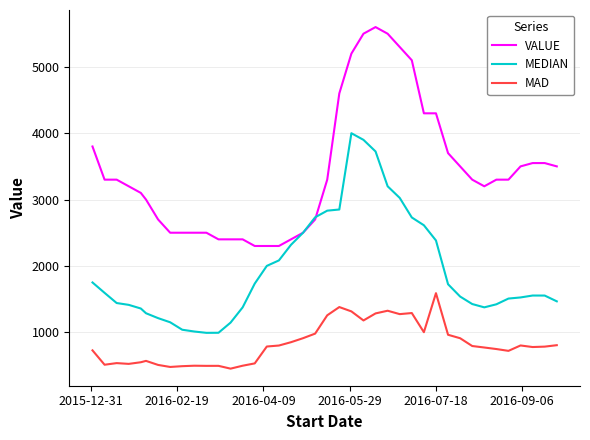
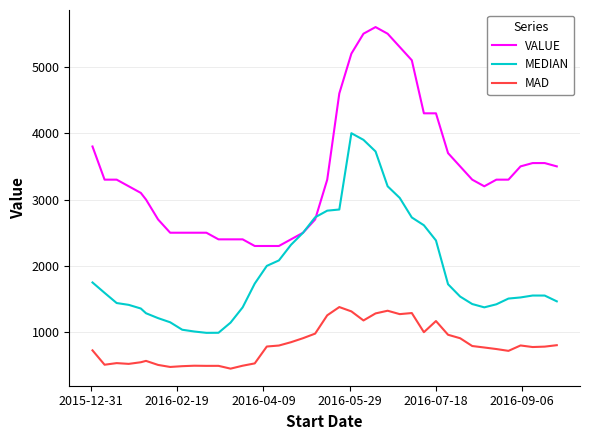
MAD, 2016-07-18: 1600 -> 1200
